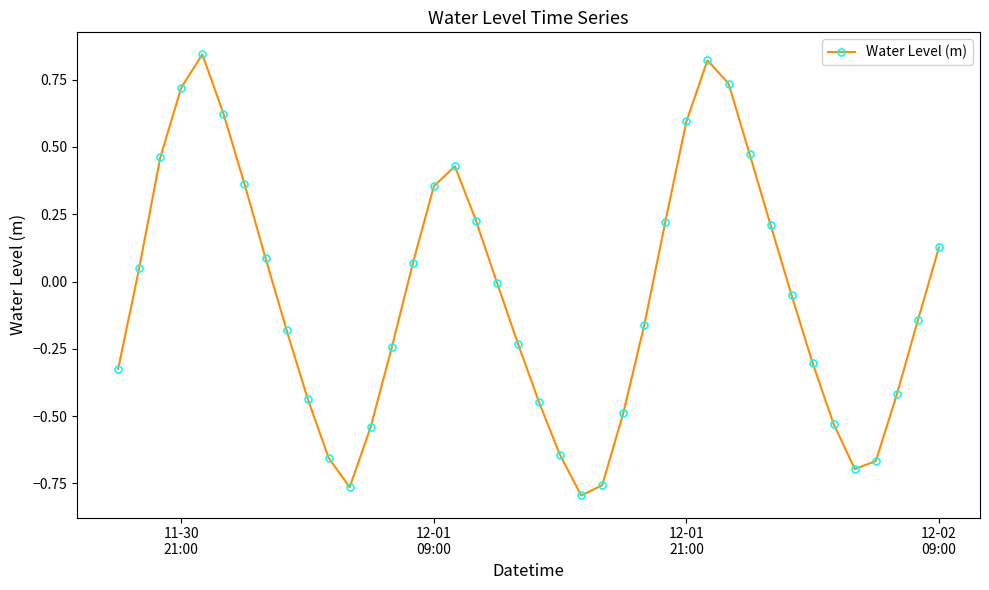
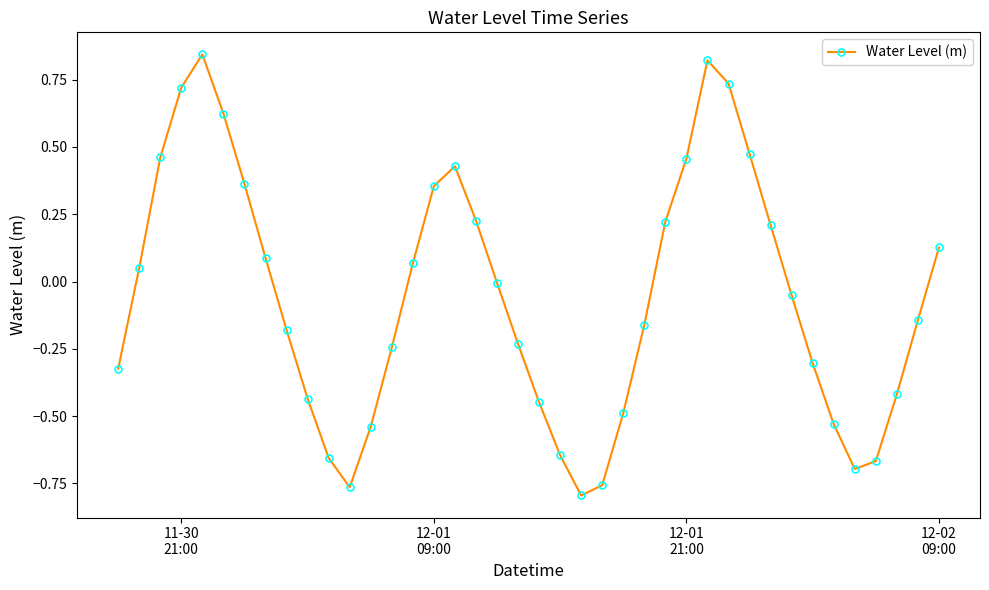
12-01 21:00: 0.59 -> 0.46
